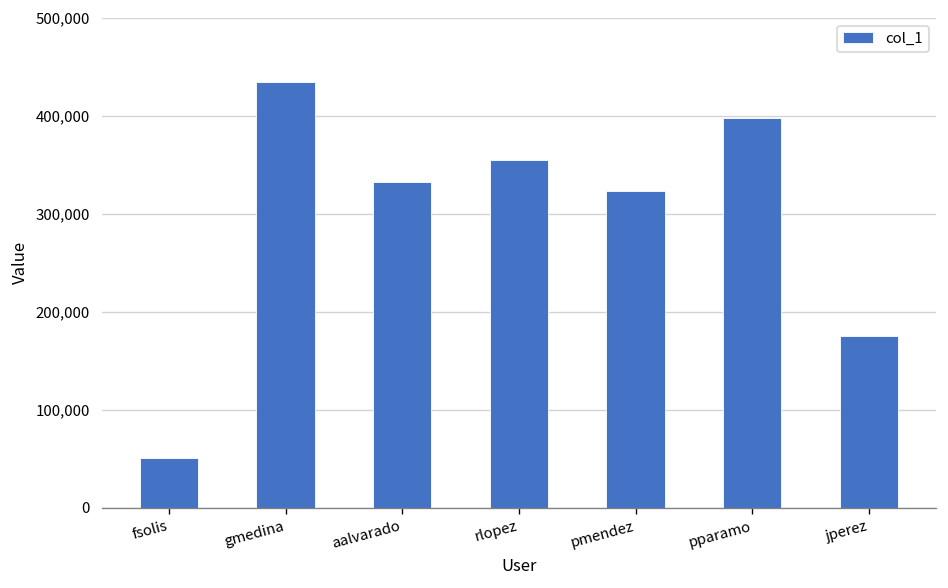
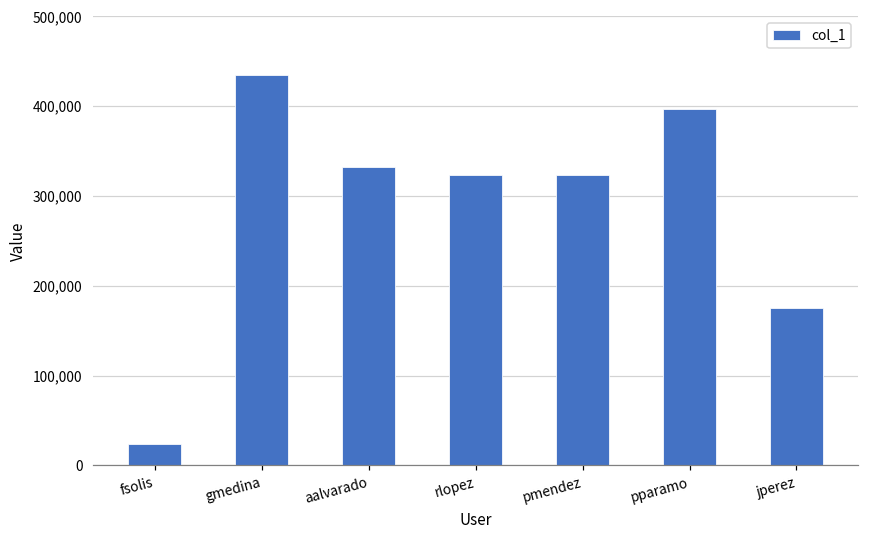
fsolis: 50,000 -> 20,000
rlopez: 350,000 -> 320,000
